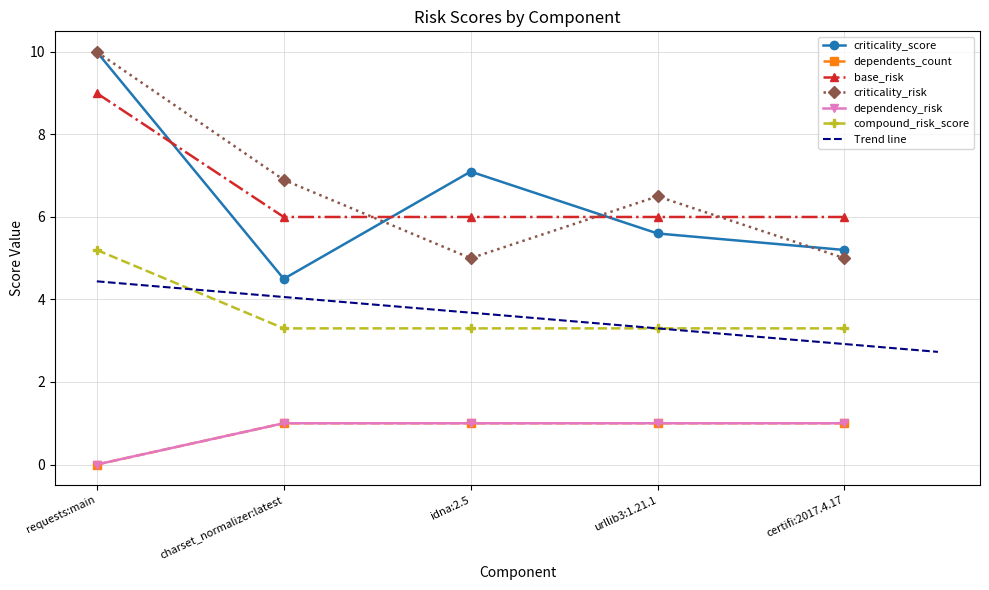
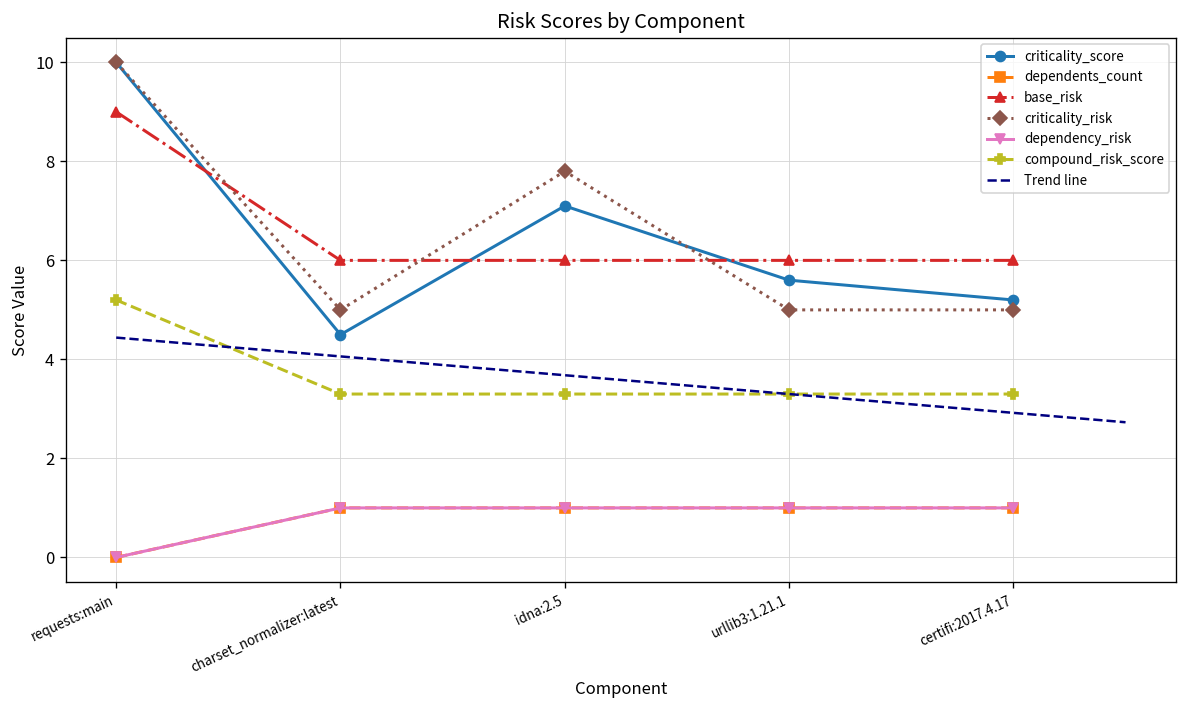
criticality_risk, charset_normalizer:latest: 6.9 -> 5.0
criticality_risk, idna:2.5: 5.0 -> 7.8
criticality_risk, urllib3:1.21.1: 6.5 -> 5.0
